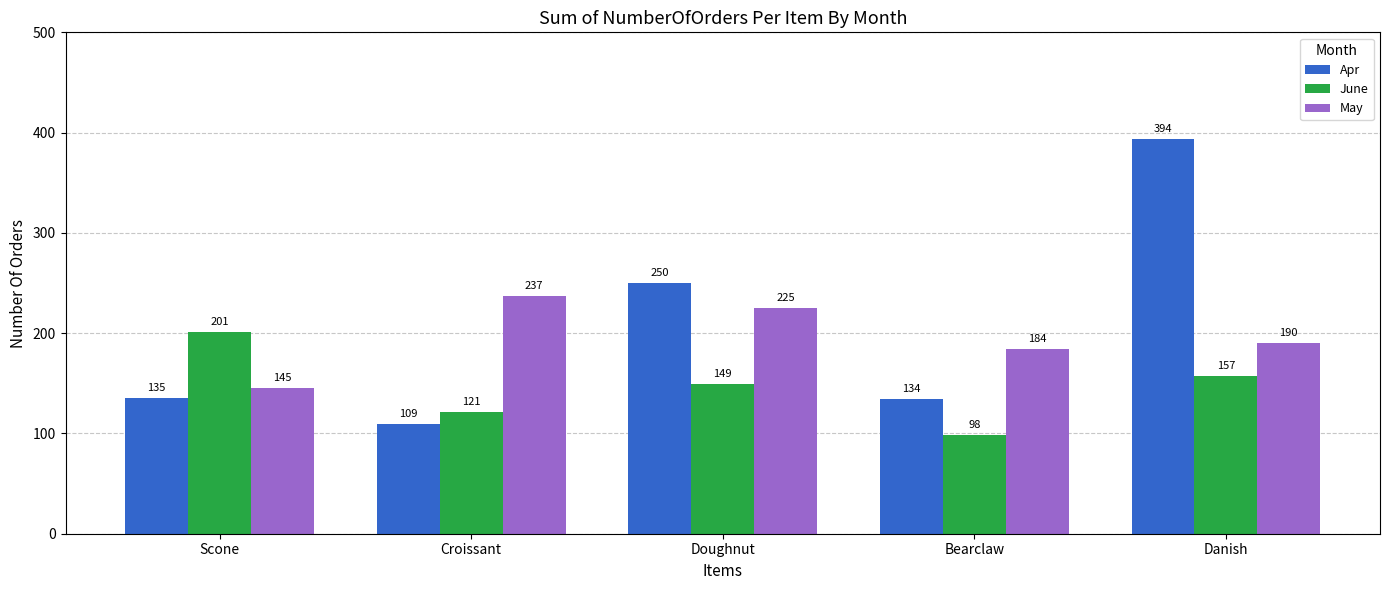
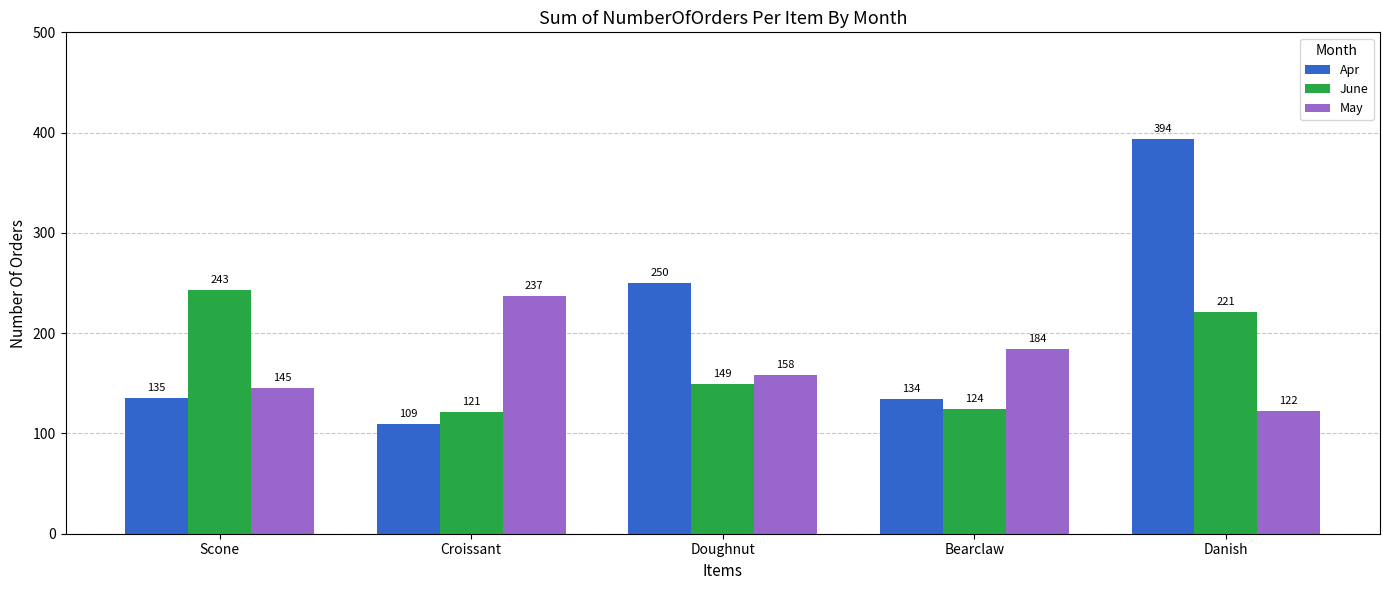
June, Scone: 201 -> 243
May, Doughnut: 225 -> 158
June, Bearclaw: 98 -> 124
June, Danish: 157 -> 221
May, Danish: 190 -> 122
